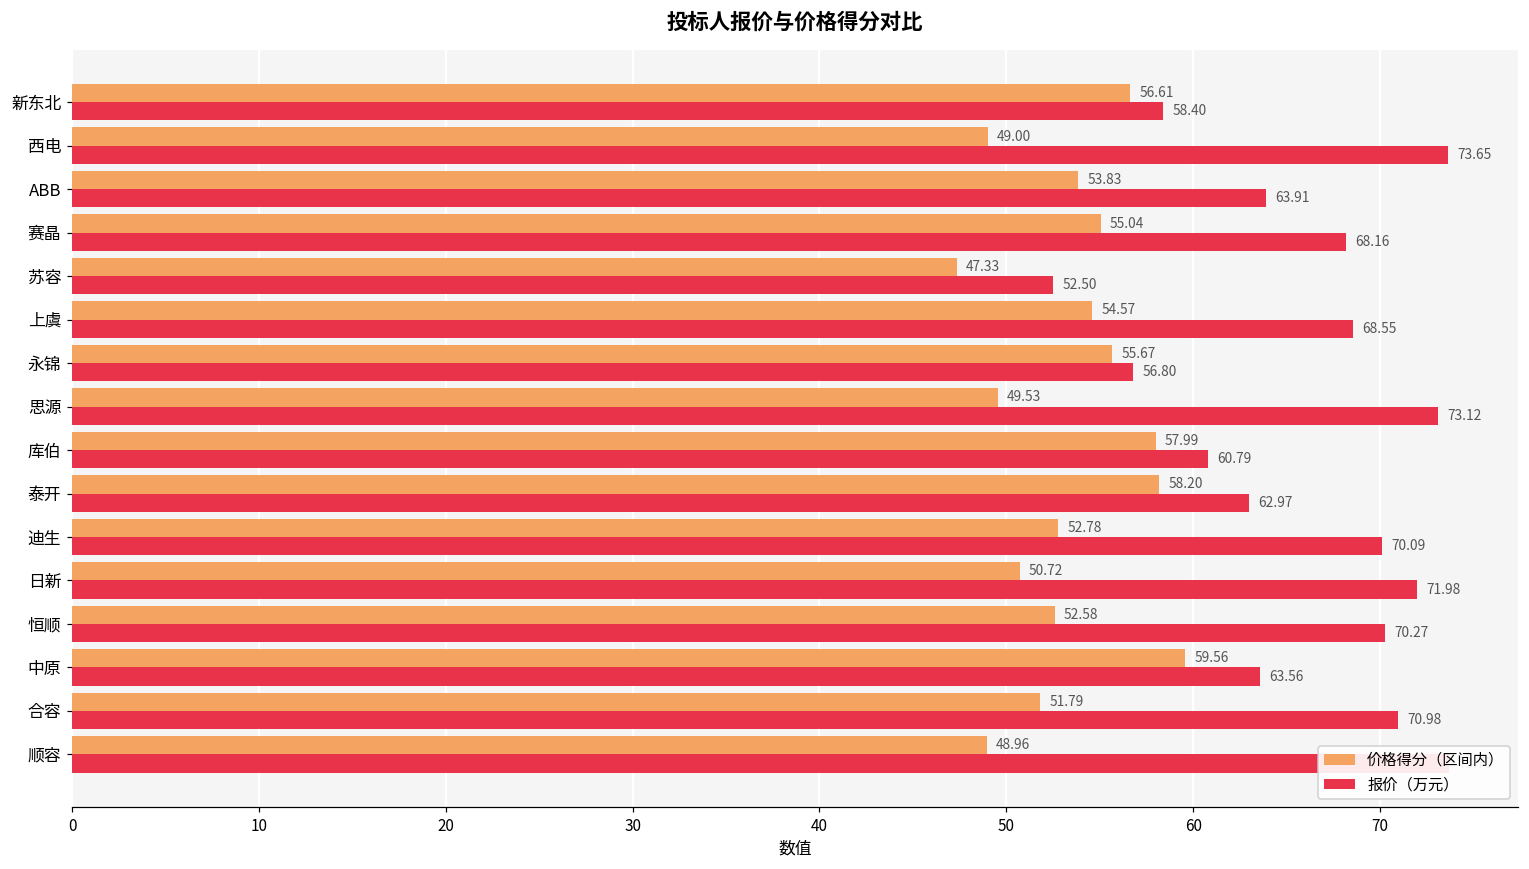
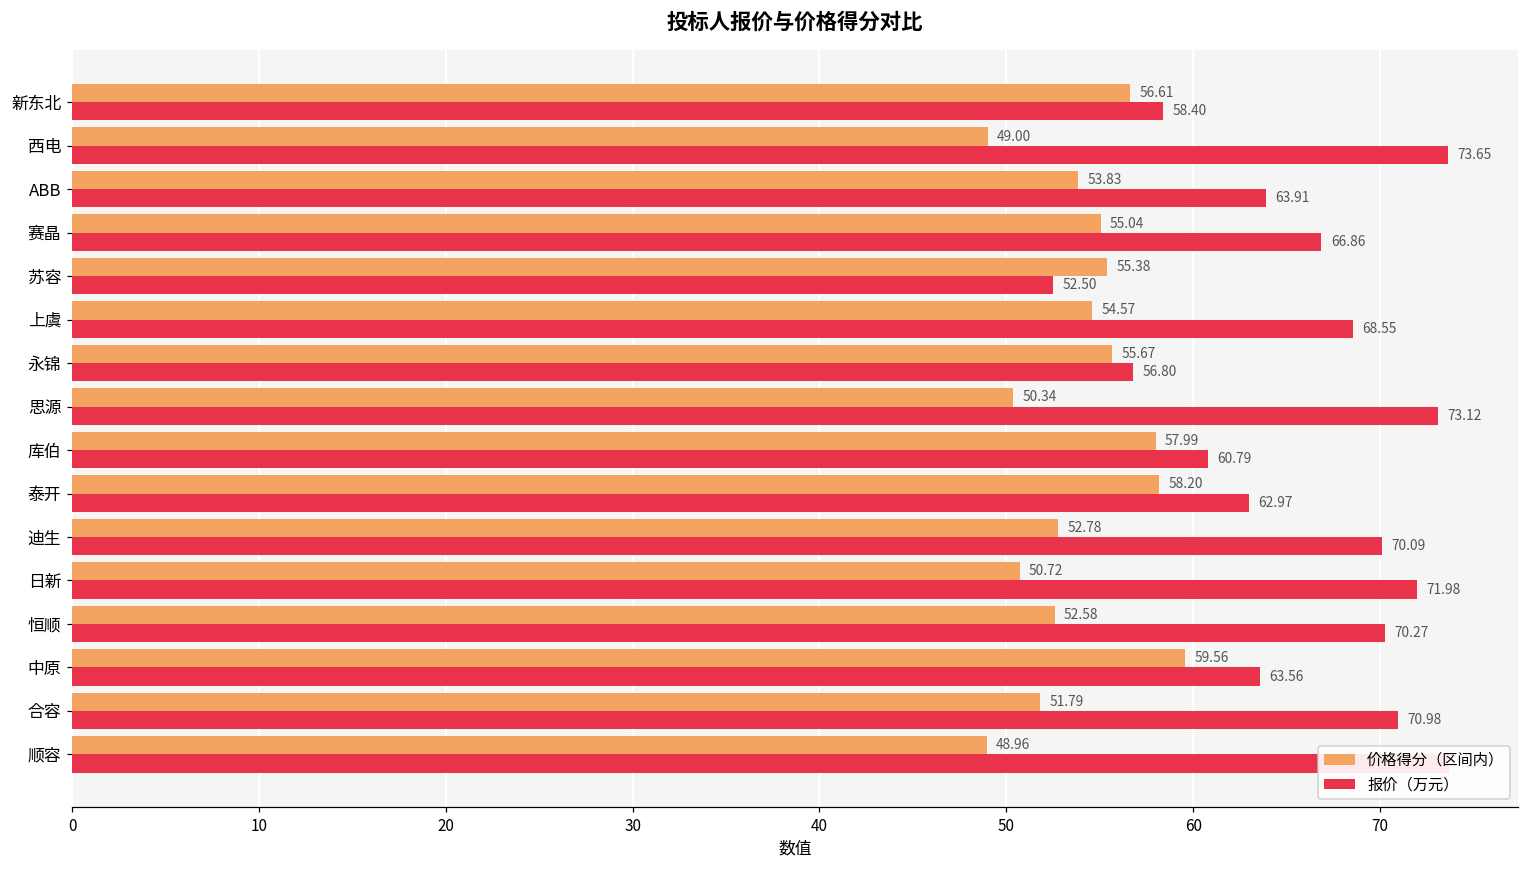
报价（万元）, 赛晶: 68.16 -> 66.86
价格得分（区间内）, 苏容: 47.33 -> 55.38
价格得分（区间内）, 思源: 49.53 -> 50.34
